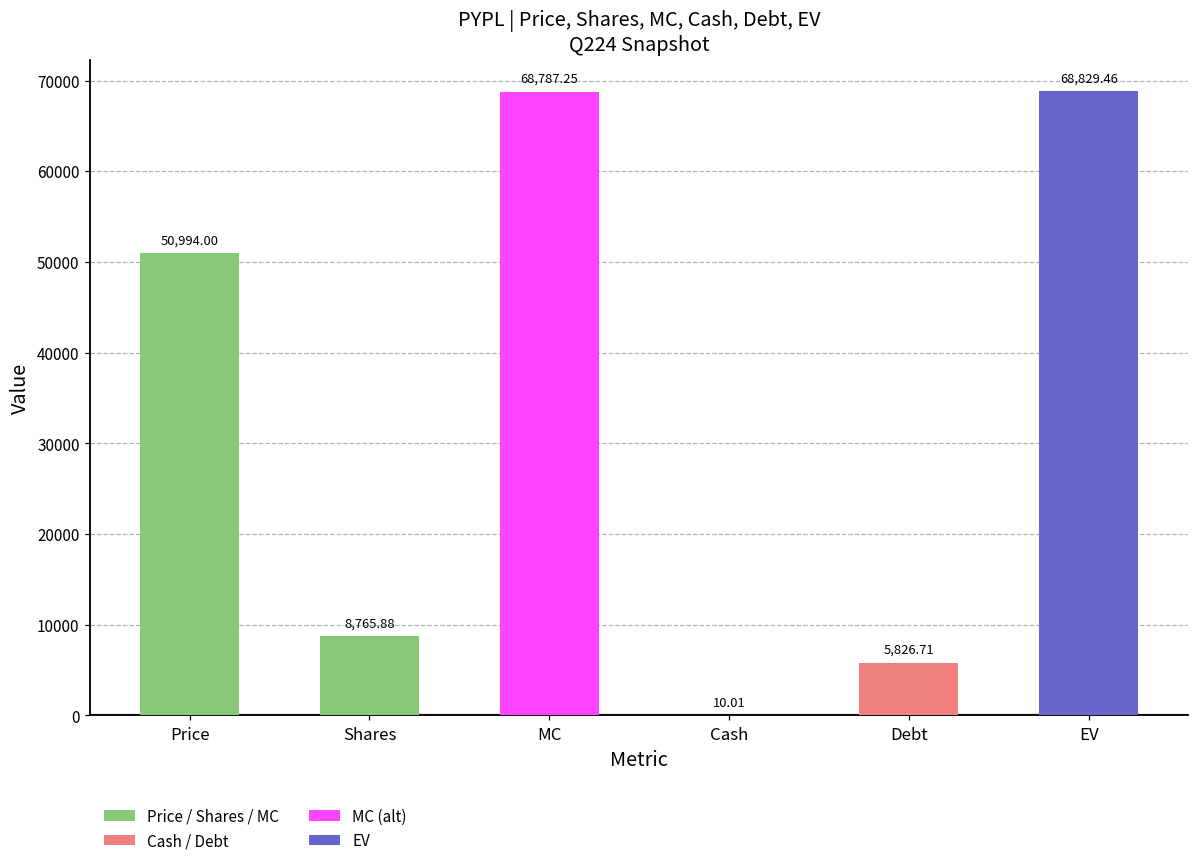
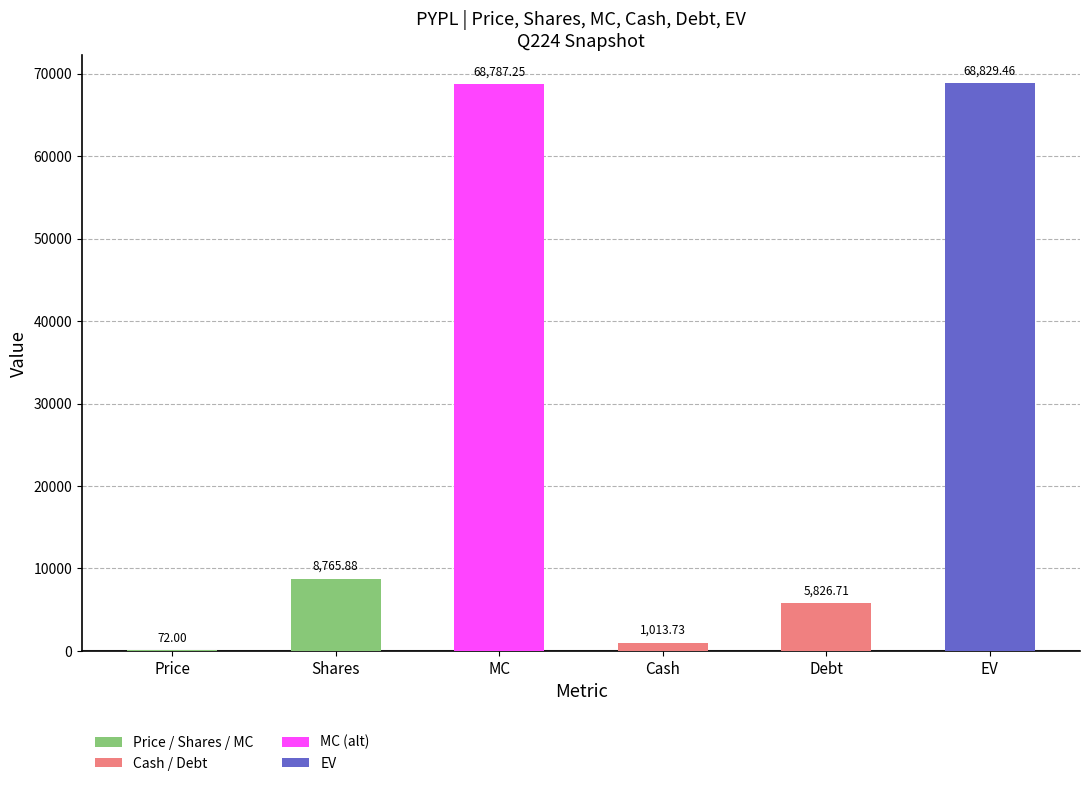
Price: 50,994.00 -> 72.00
Cash: 10.01 -> 1,013.73
